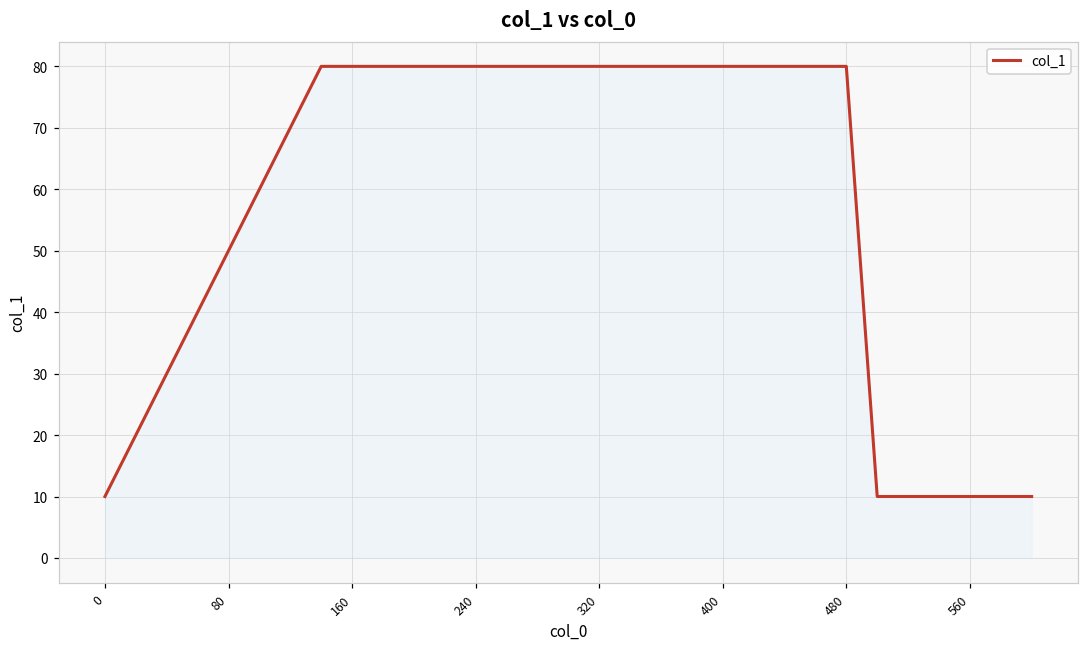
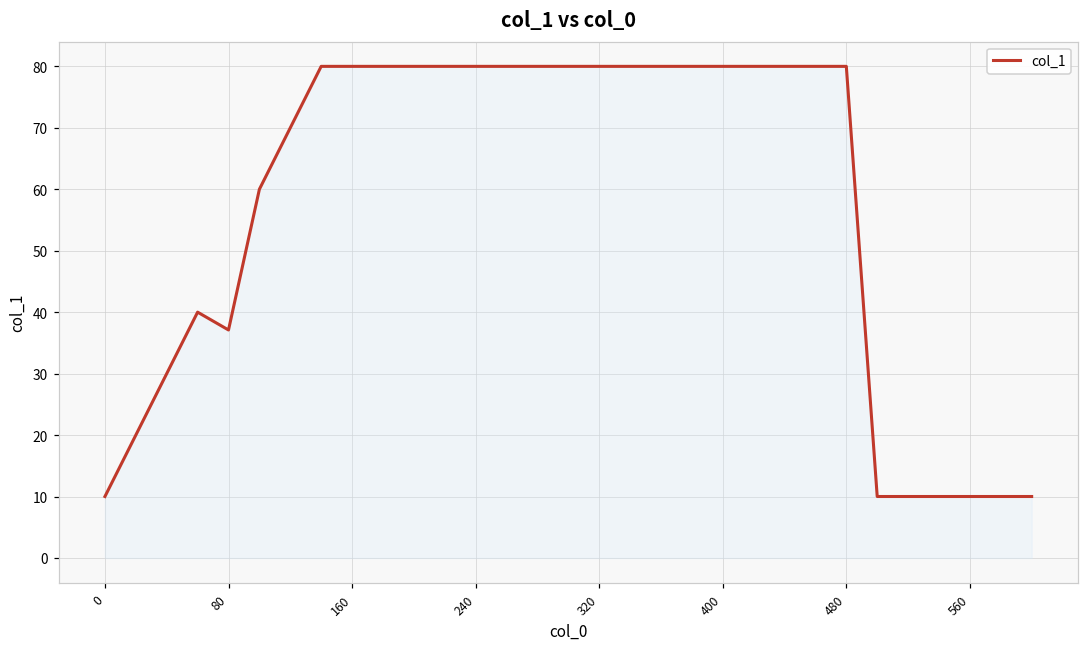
80: 50 -> 37
